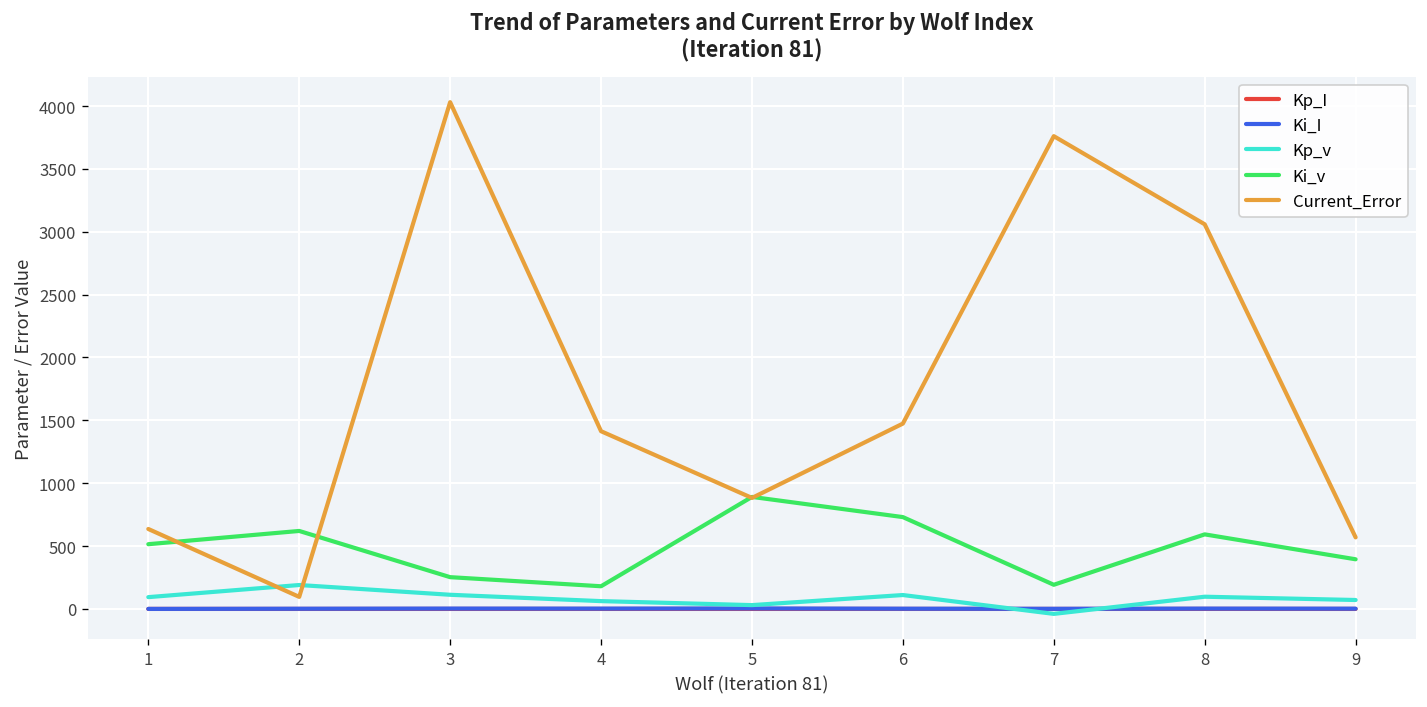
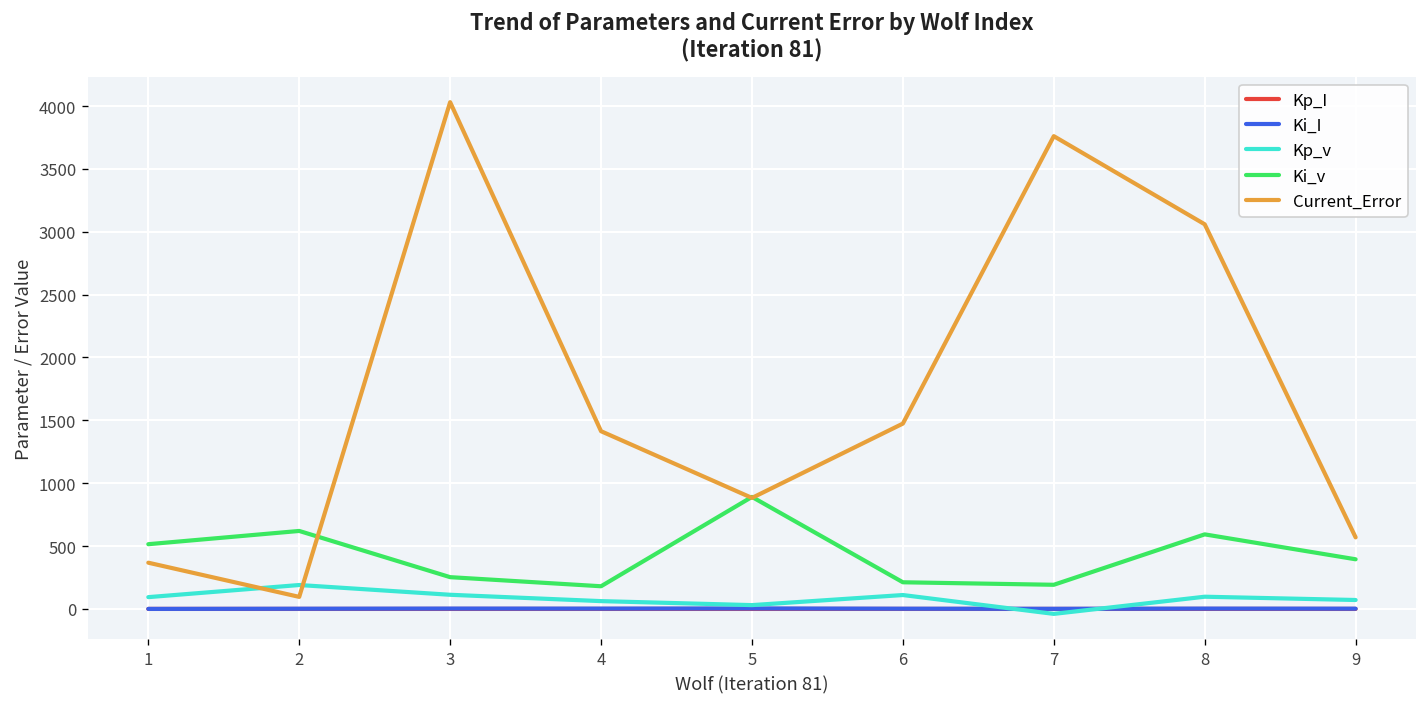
Current_Error, 1: 640 -> 370
Ki_v, 6: 730 -> 210
